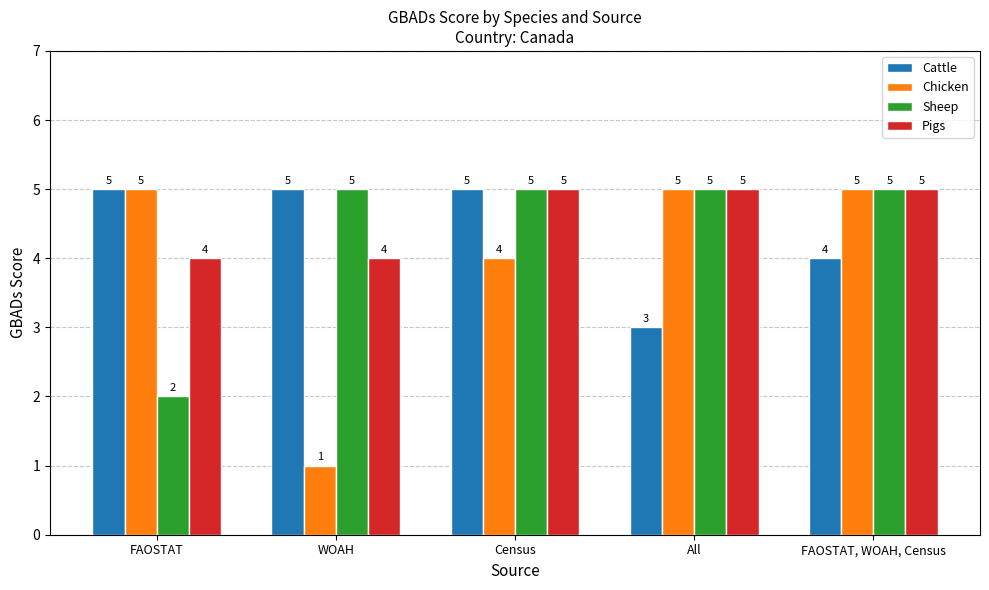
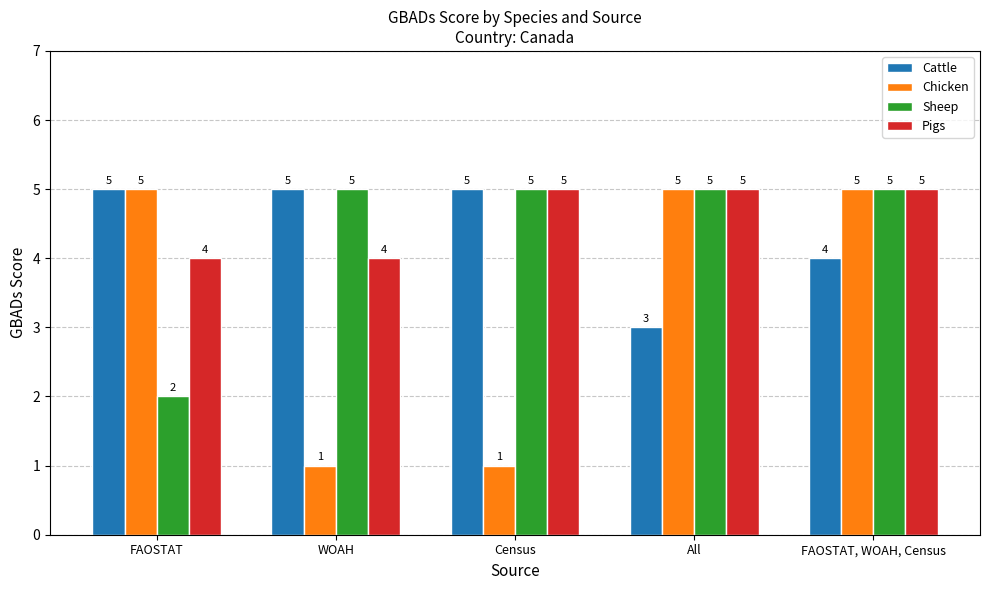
Chicken, Census: 4 -> 1
